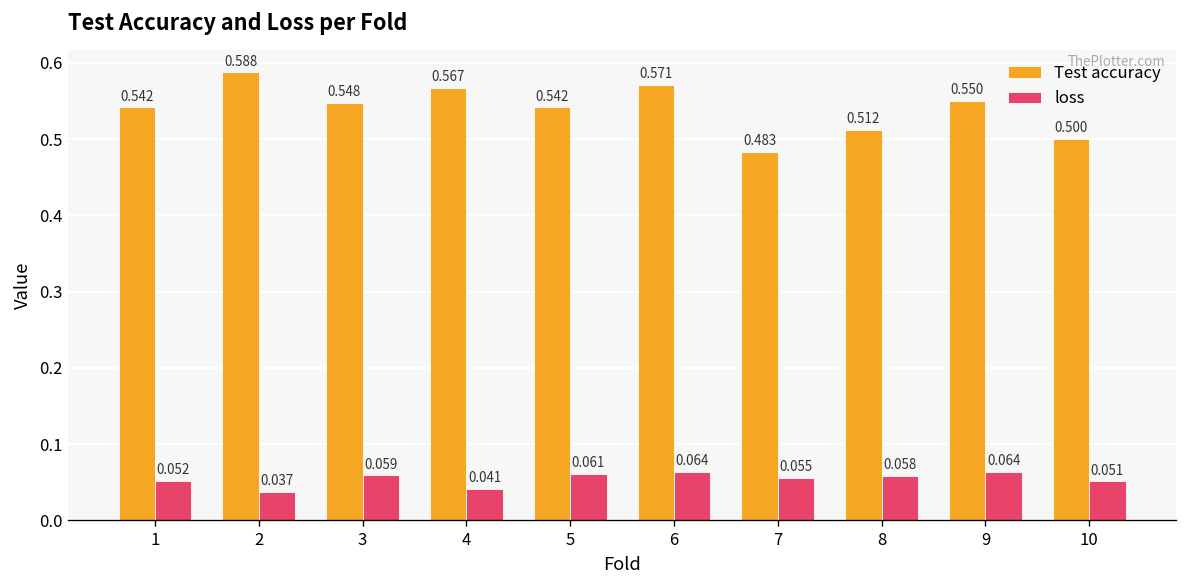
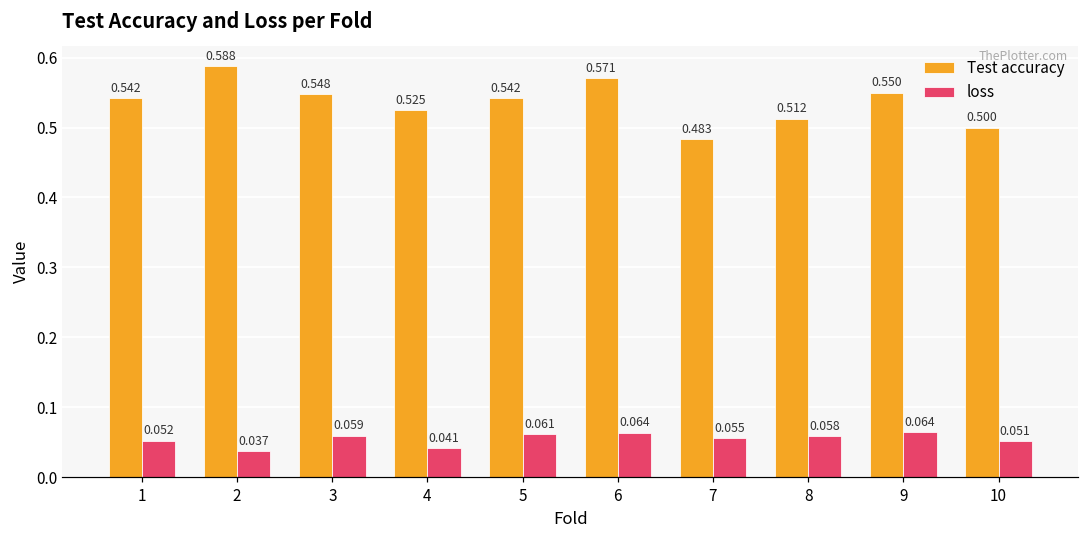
Test accuracy, 4: 0.567 -> 0.525
